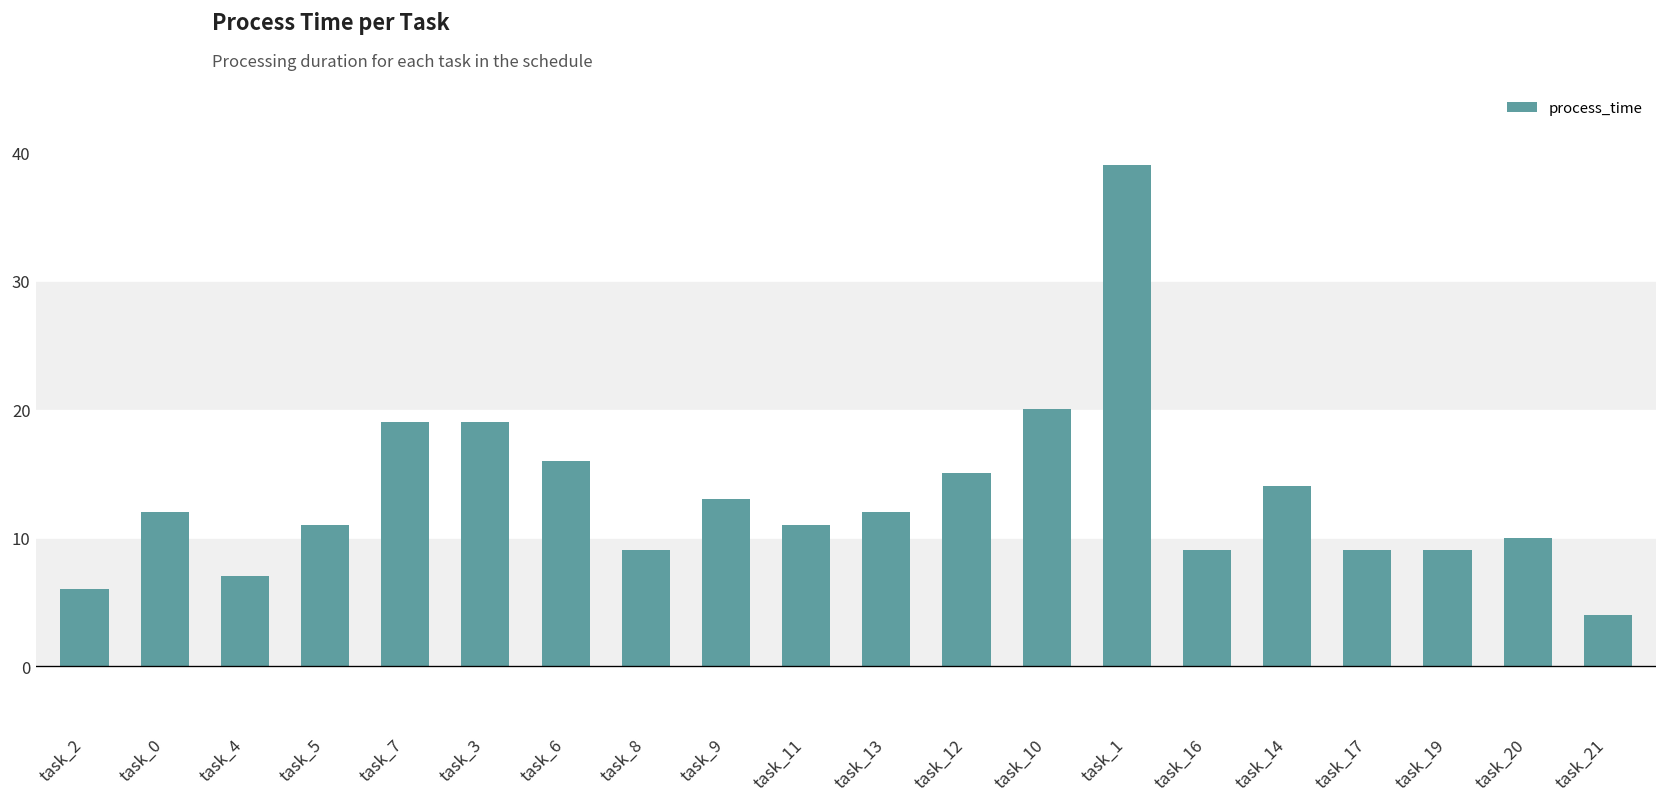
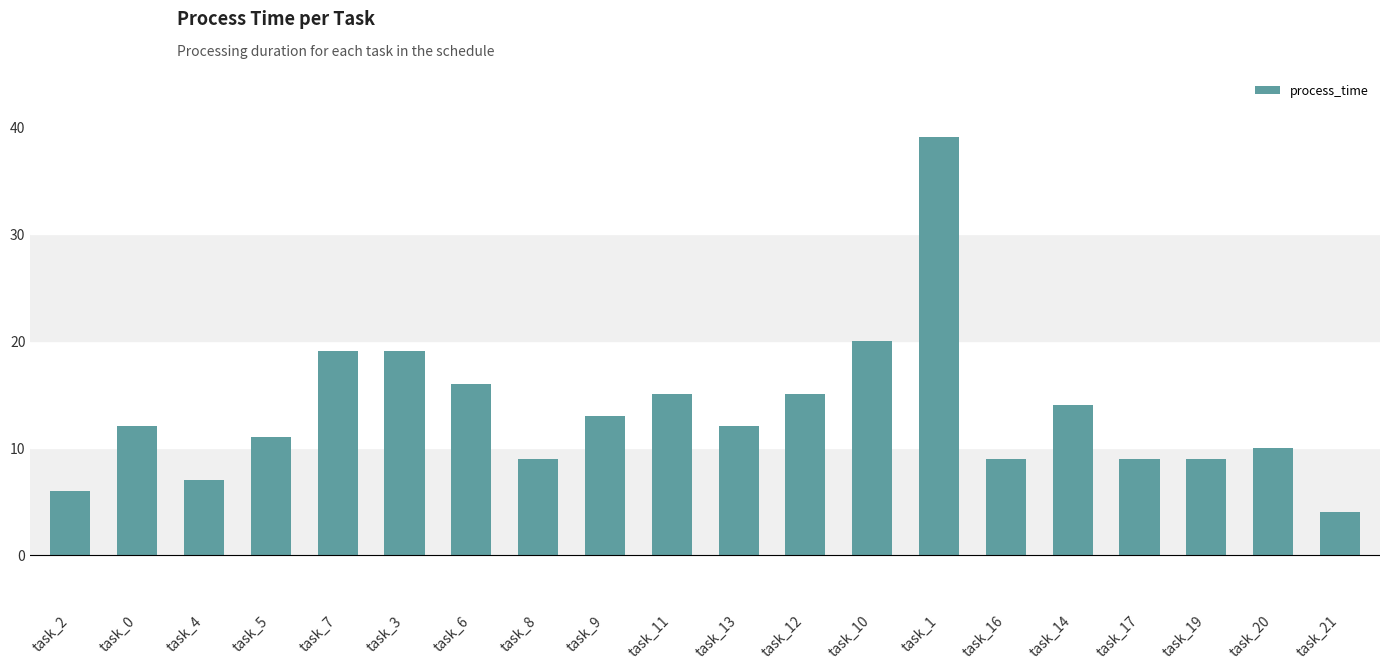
task_11: 11 -> 15
